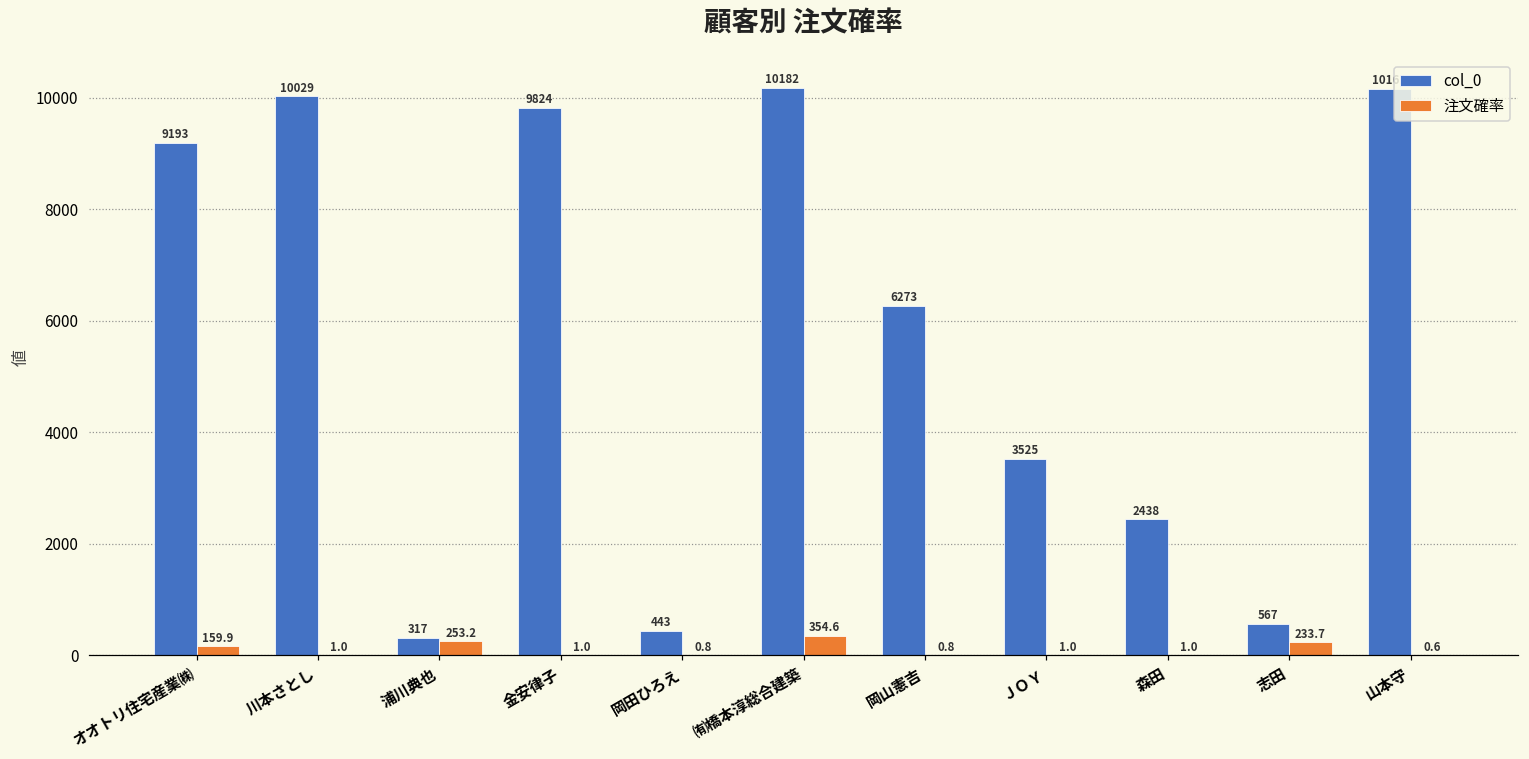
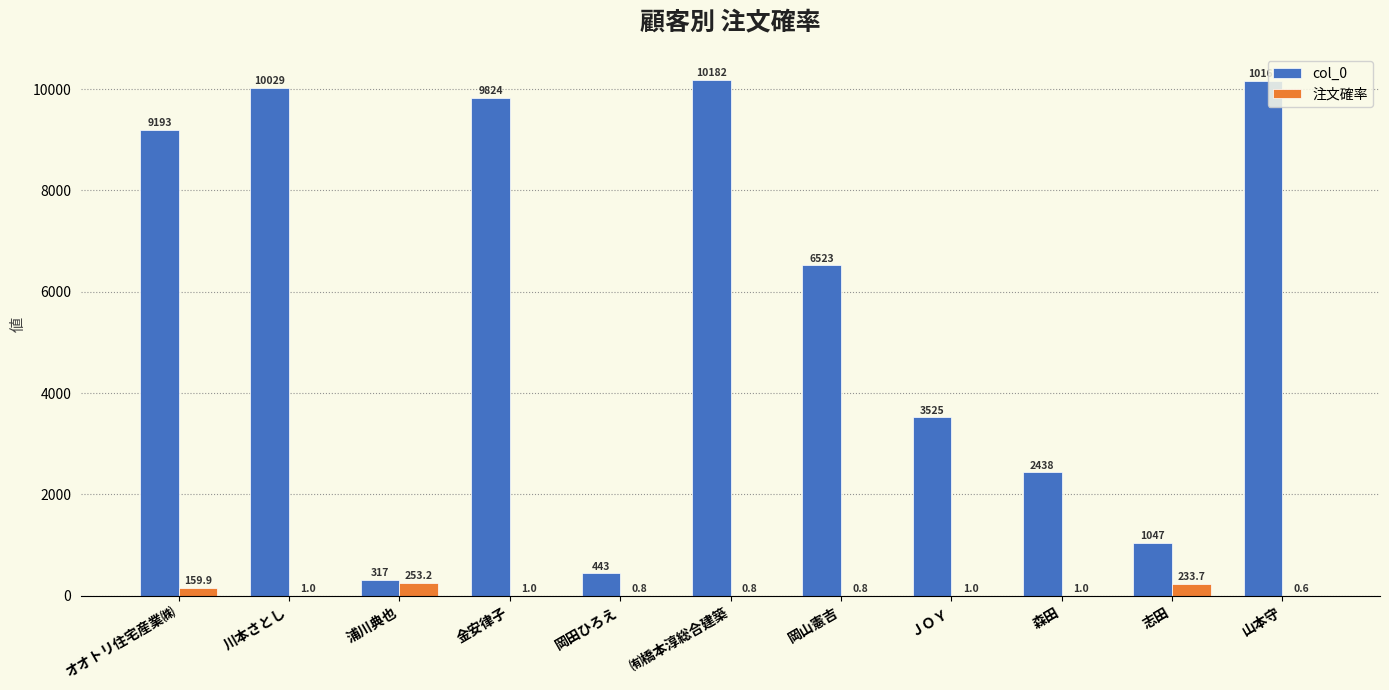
注文確率, ㈲橋本淳総合建築: 354.6 -> 0.8
col_0, 岡山憲吉: 6273 -> 6523
col_0, 志田: 567 -> 1047
